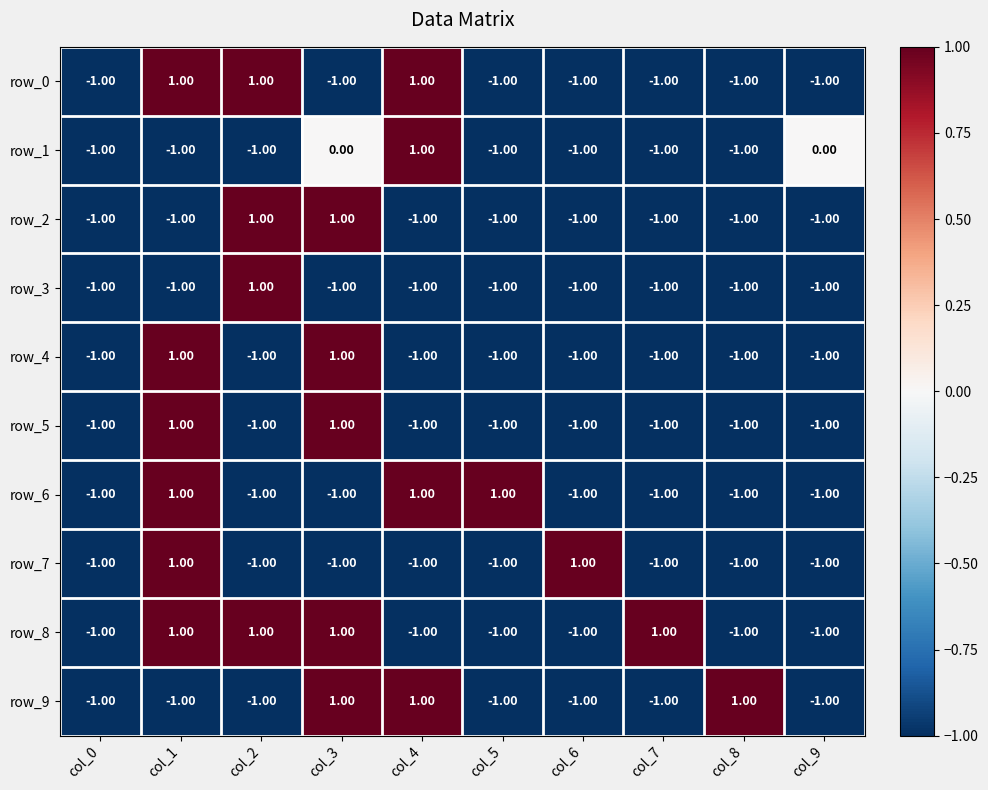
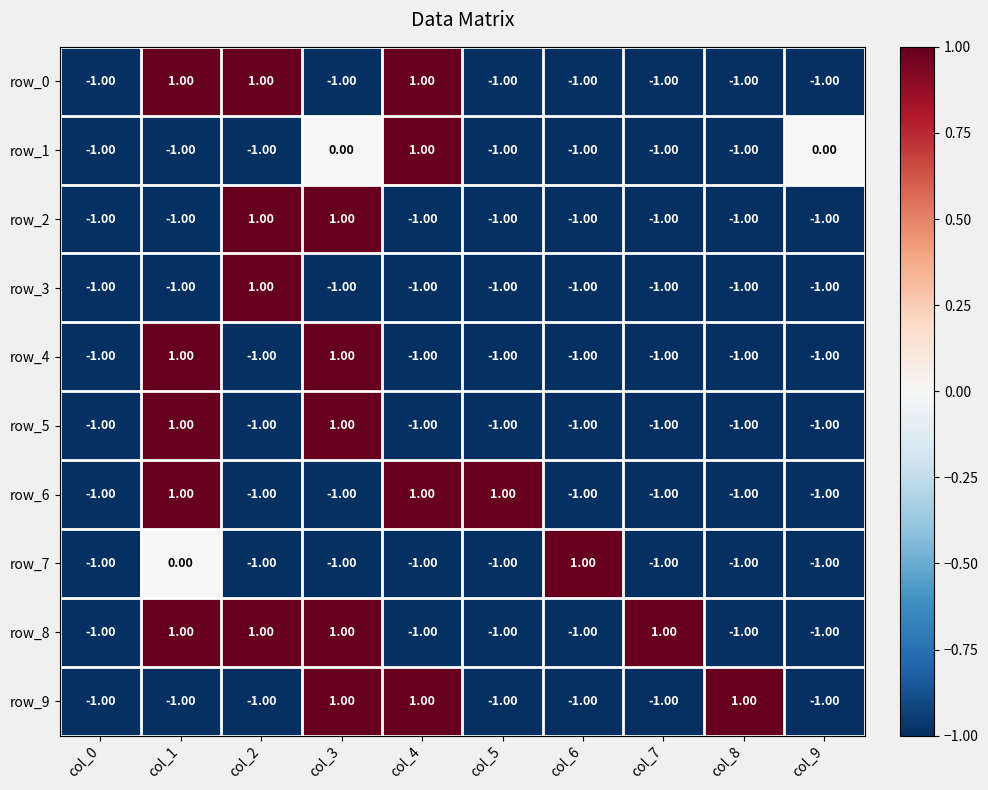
row_7, col_1: 1.00 -> 0.00
